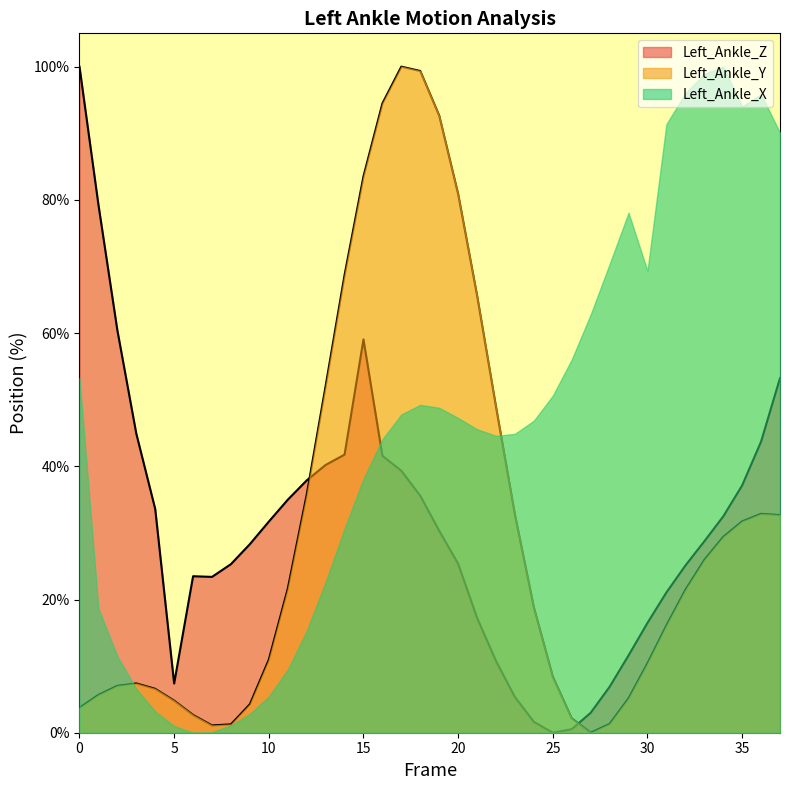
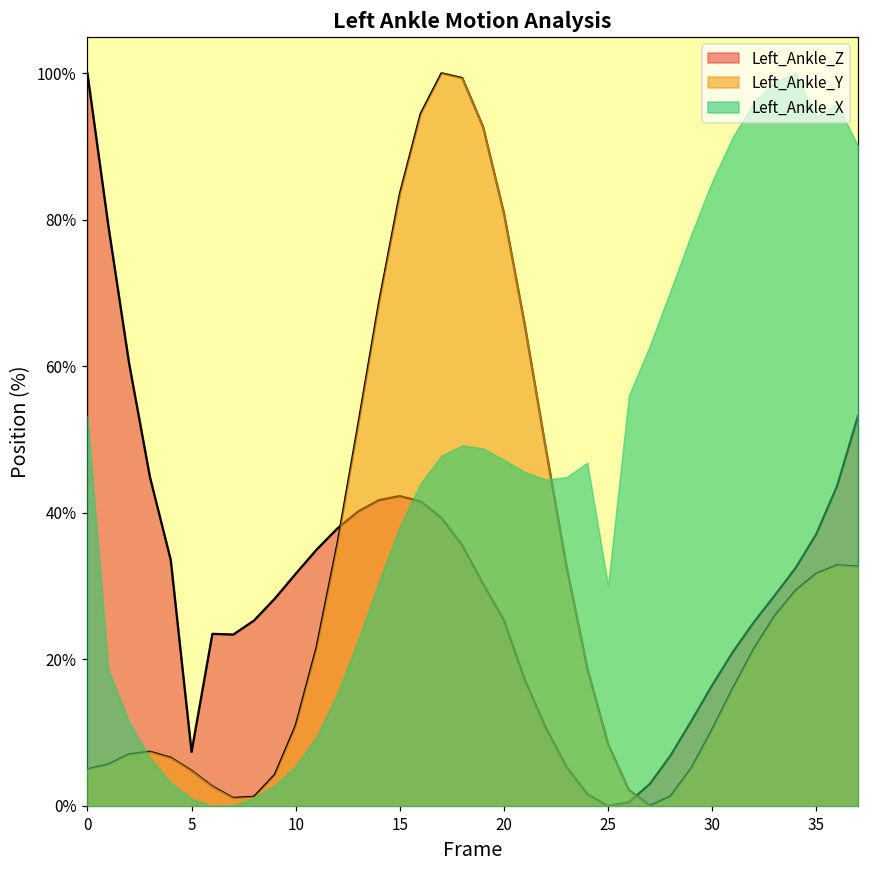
Left_Ankle_Y, 0: 4% -> 5%
Left_Ankle_Z, 15: 59% -> 42%
Left_Ankle_X, 25: 51% -> 30%
Left_Ankle_X, 30: 69% -> 85%
